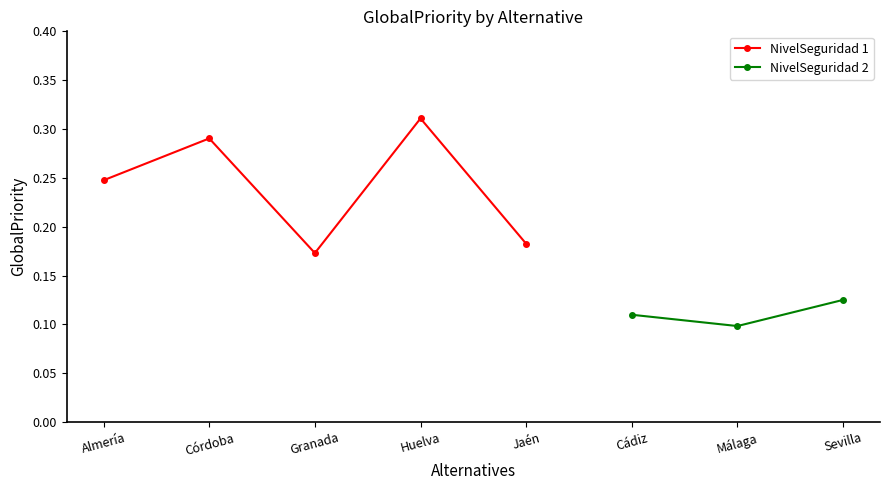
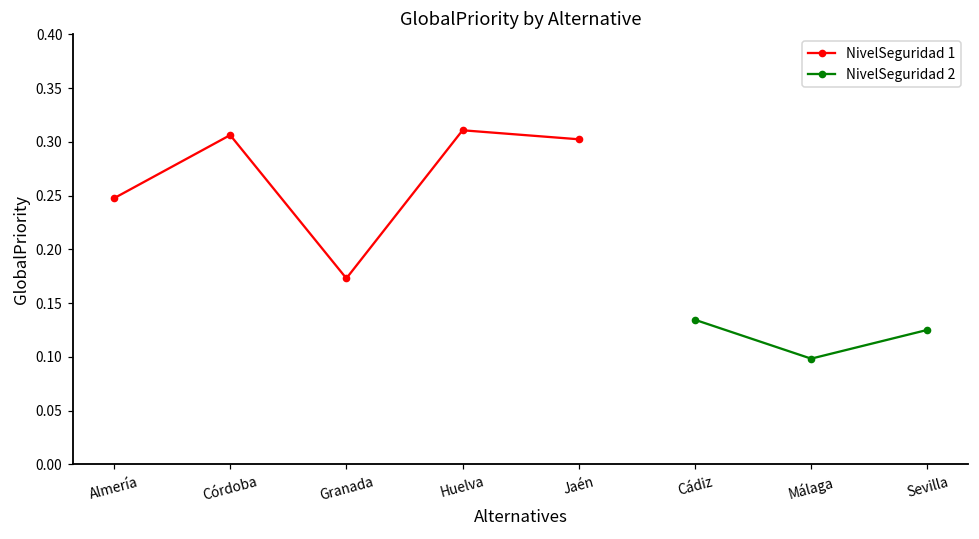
NivelSeguridad 1, Córdoba: 0.29 -> 0.31
NivelSeguridad 1, Jaén: 0.18 -> 0.30
NivelSeguridad 2, Cádiz: 0.11 -> 0.13
